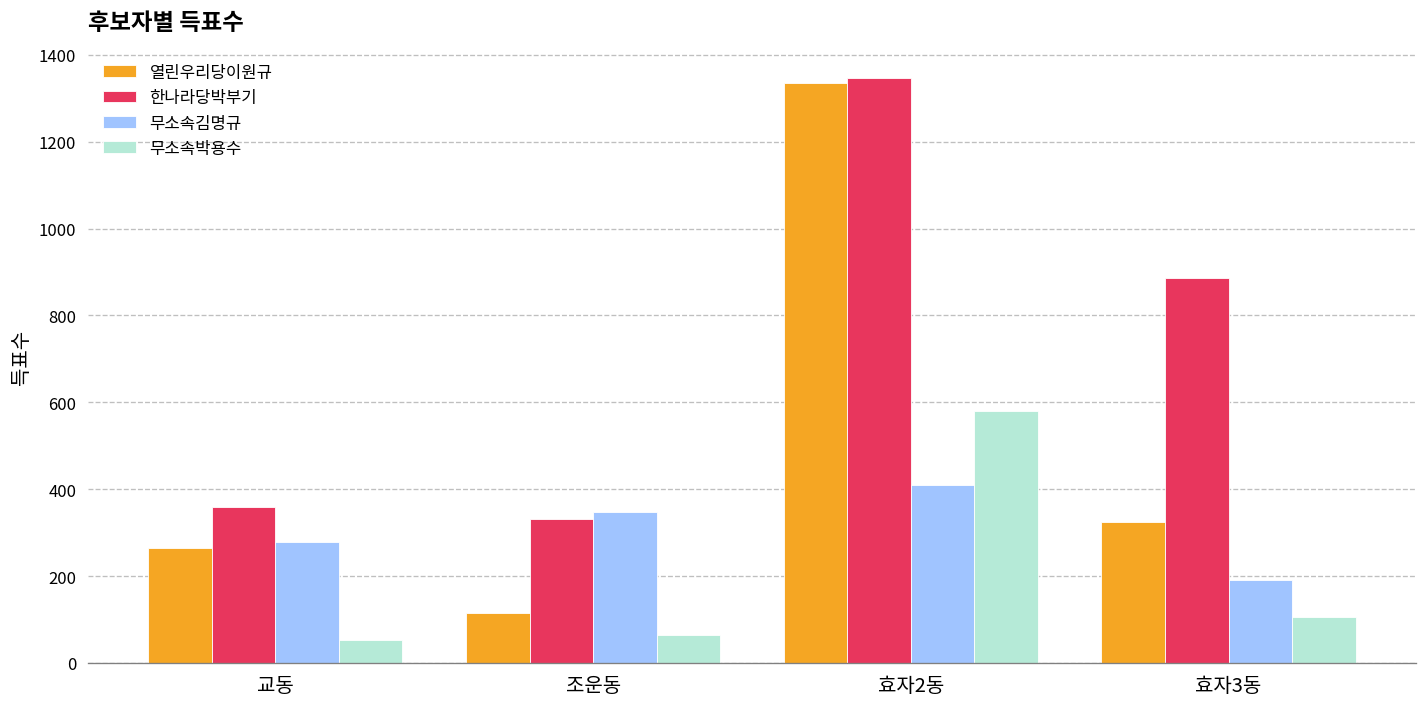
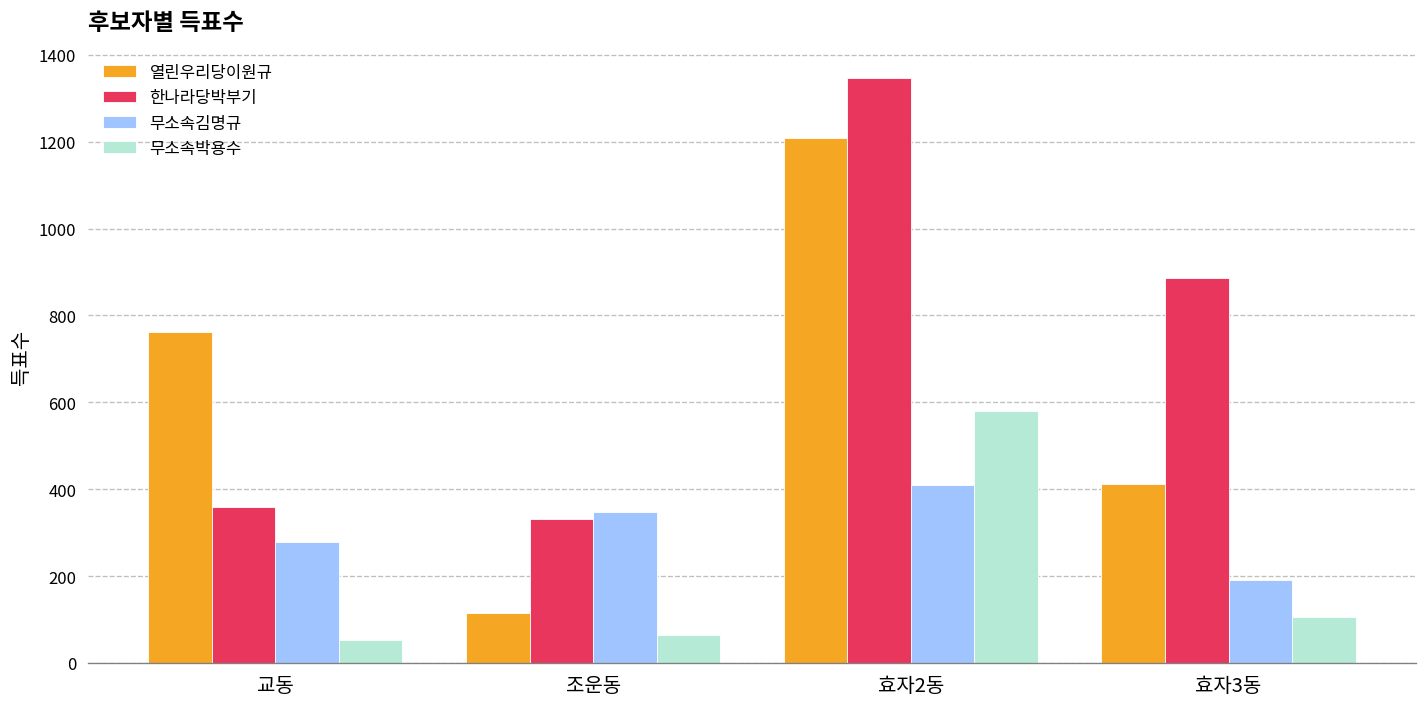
열린우리당이원규, 교동: 260 -> 760
열린우리당이원규, 효자2동: 1330 -> 1210
열린우리당이원규, 효자3동: 320 -> 410
